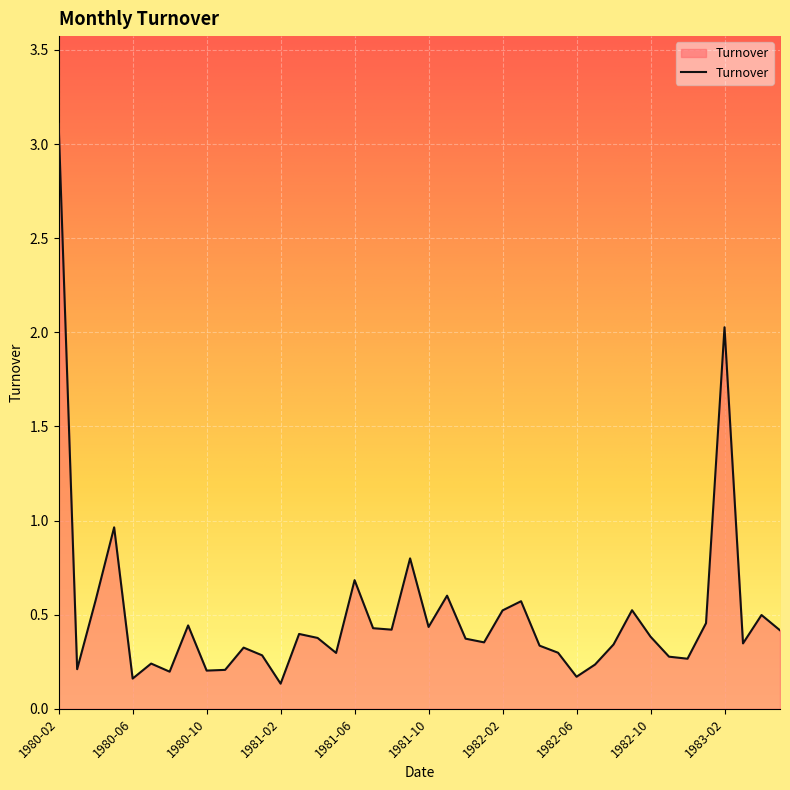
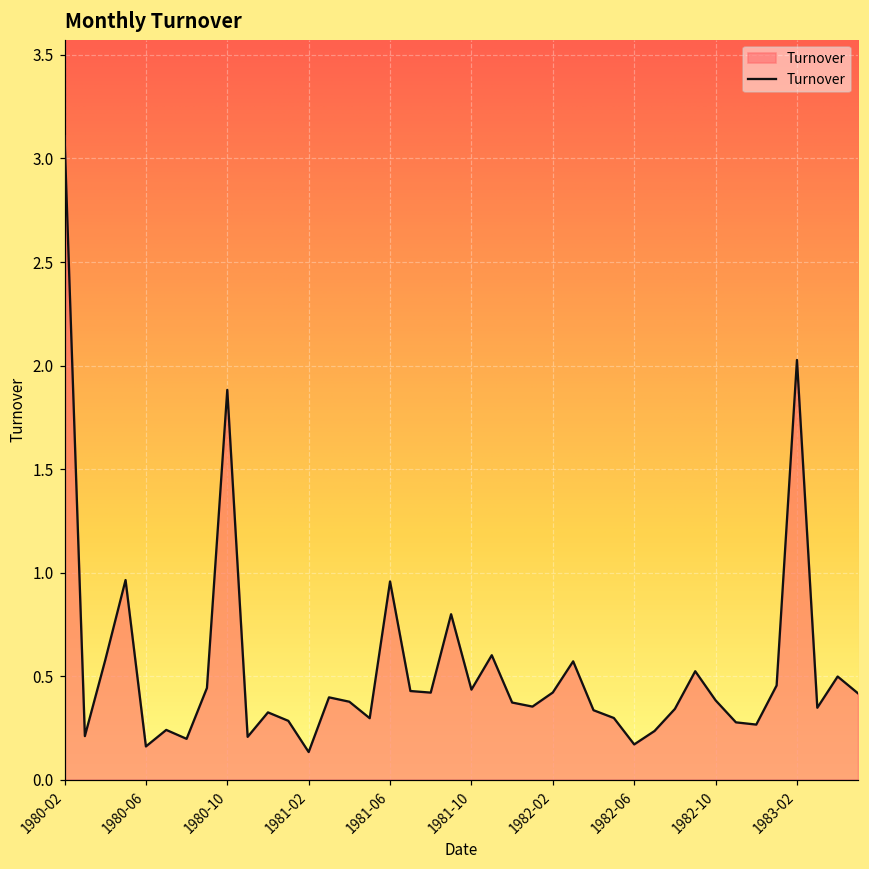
1980-10: 0.20 -> 1.88
1981-06: 0.68 -> 0.96
1982-02: 0.52 -> 0.42
